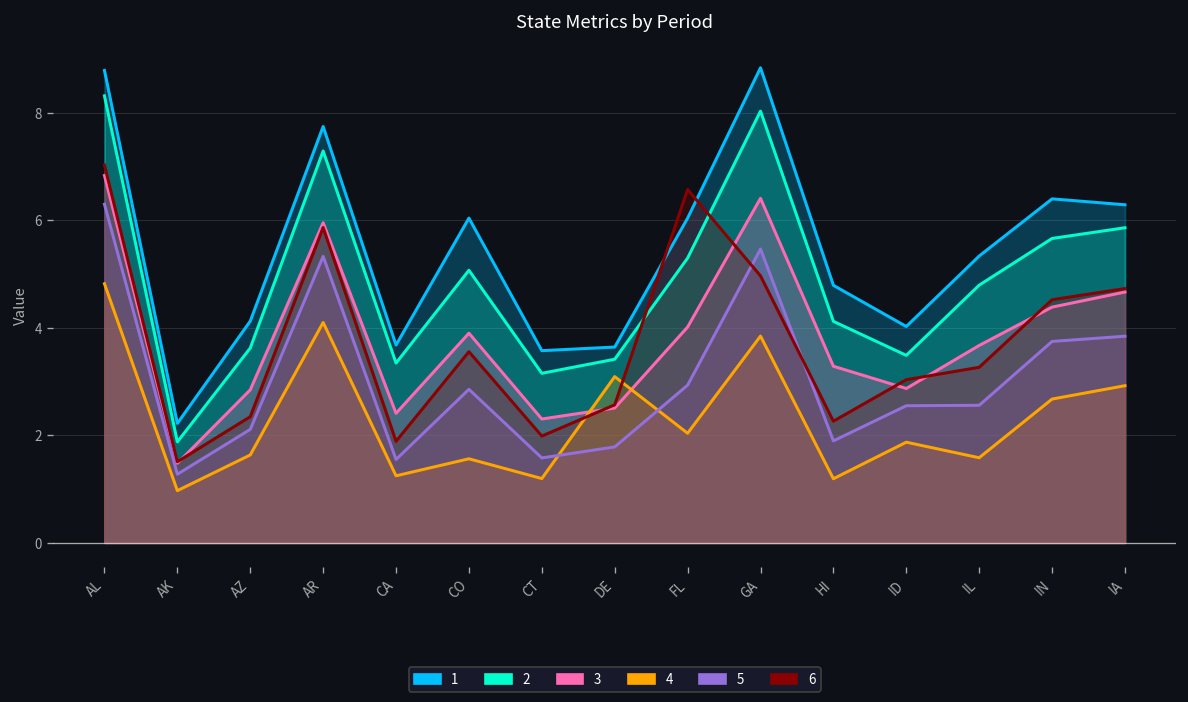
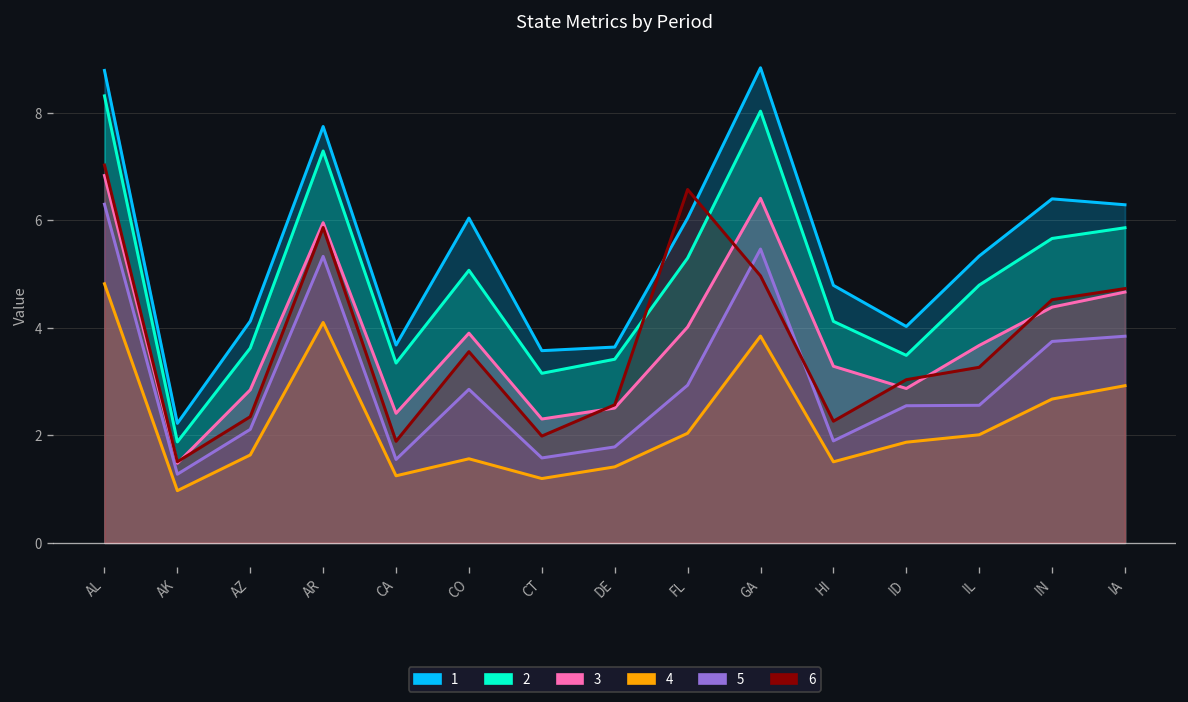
4, DE: 3.1 -> 1.4
4, HI: 1.2 -> 1.5
4, IL: 1.6 -> 2.0
